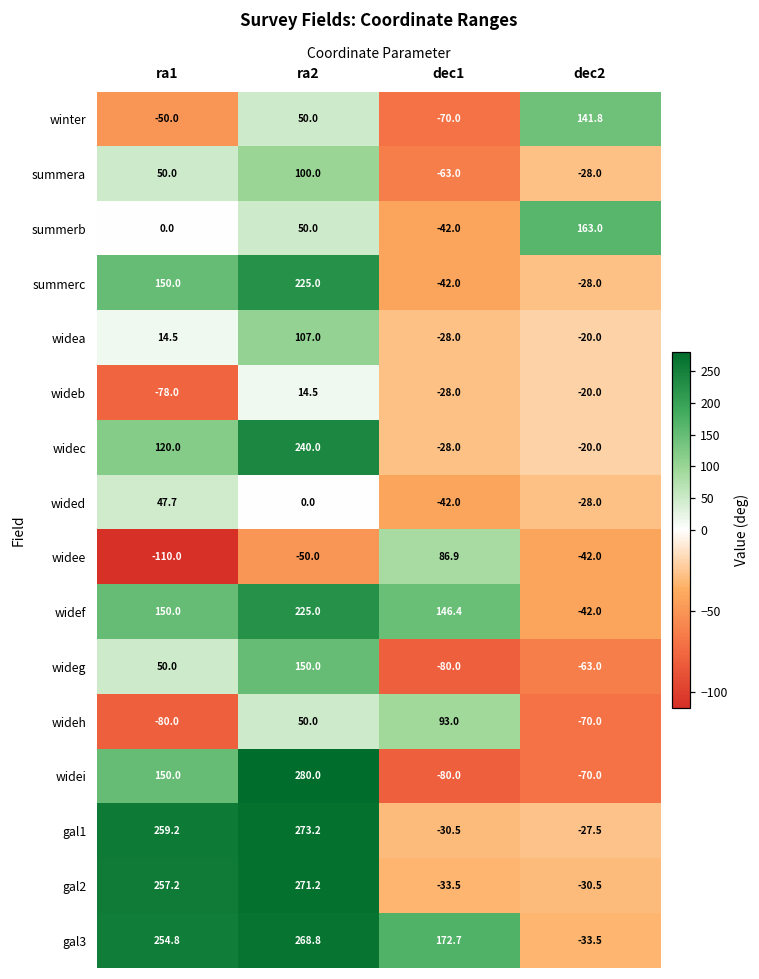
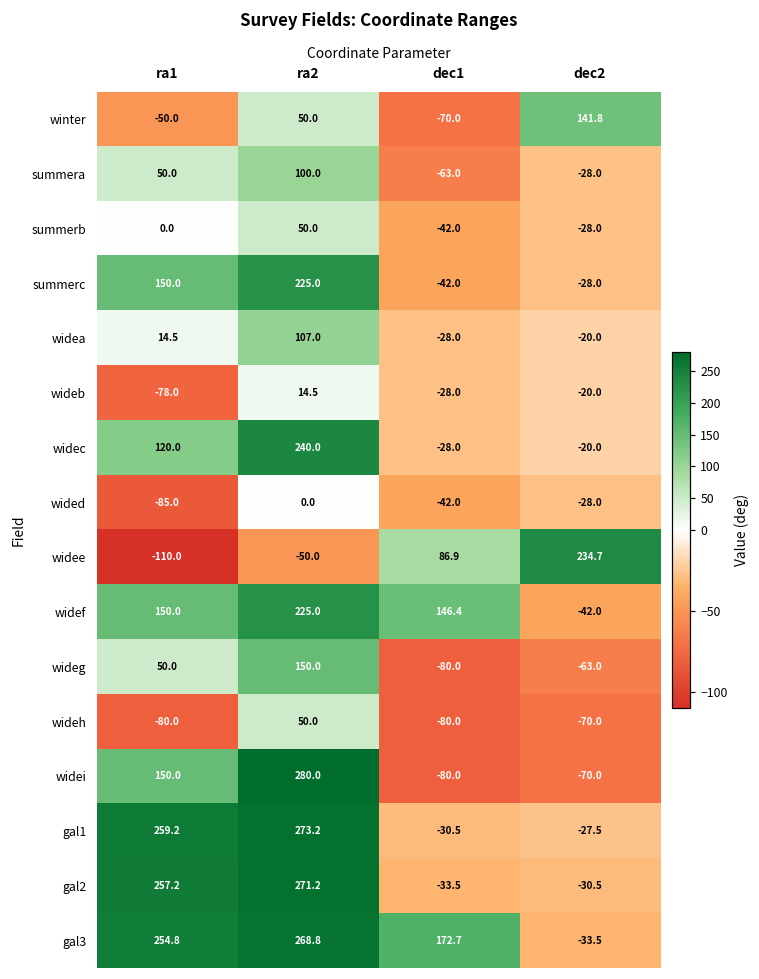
summerb, dec2: 163.0 -> -28.0
wided, ra1: 47.7 -> -85.0
widee, dec2: -42.0 -> 234.7
wideh, dec1: 93.0 -> -80.0
